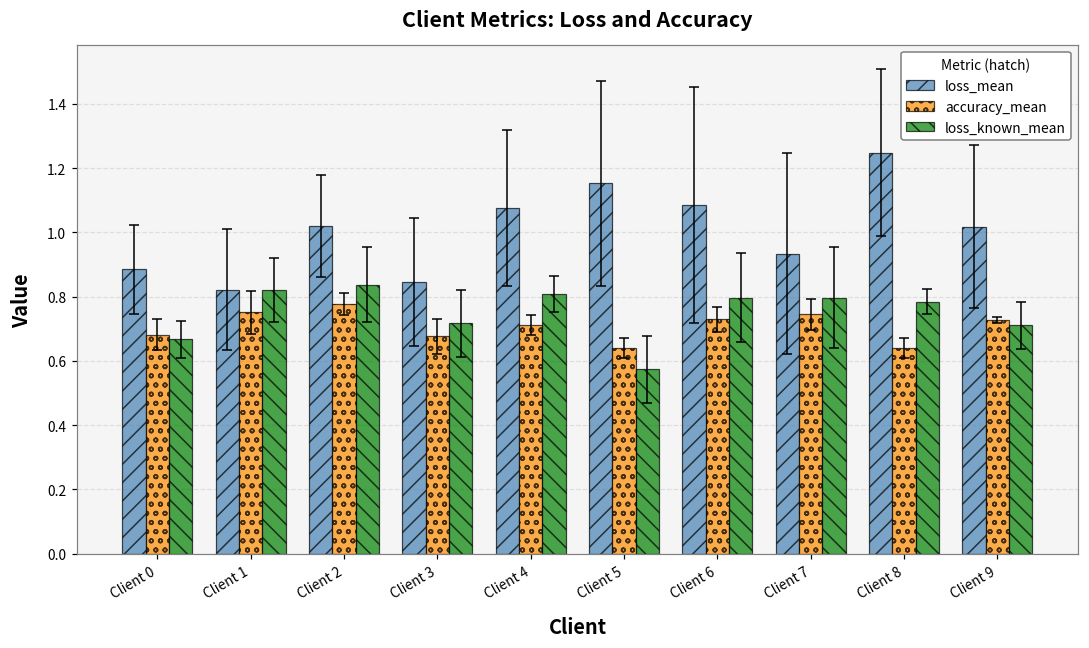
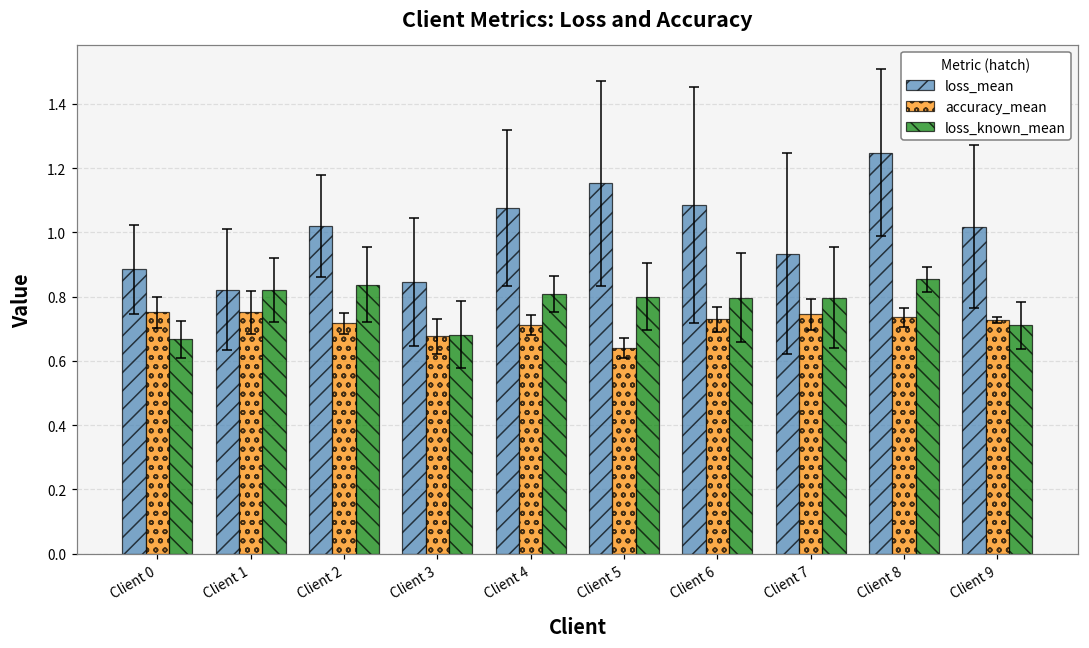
accuracy_mean, Client 0: 0.68 -> 0.75
accuracy_mean, Client 2: 0.78 -> 0.72
loss_known_mean, Client 3: 0.72 -> 0.68
loss_known_mean, Client 5: 0.57 -> 0.80
accuracy_mean, Client 8: 0.64 -> 0.73
loss_known_mean, Client 8: 0.78 -> 0.85
